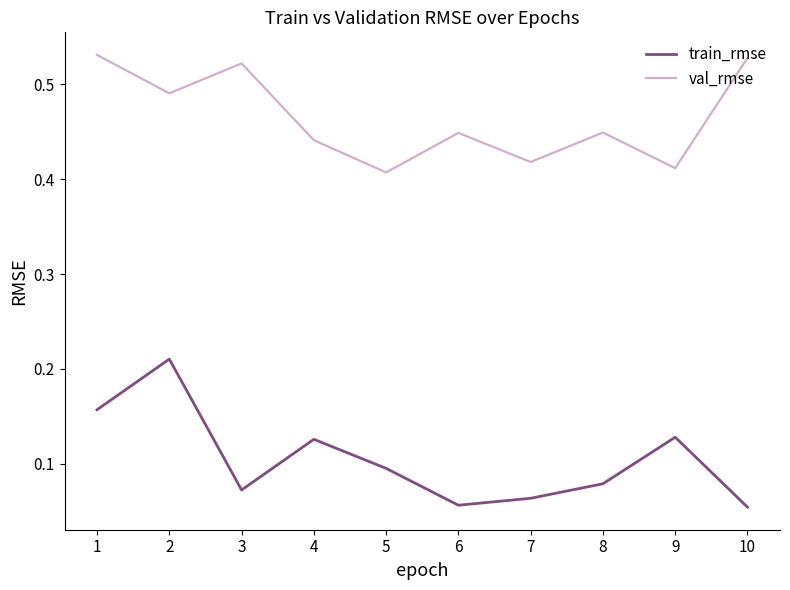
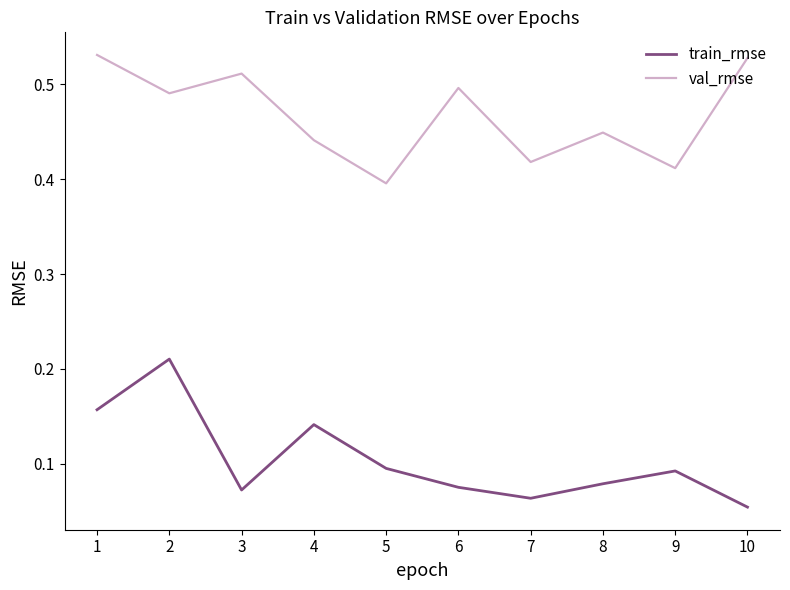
val_rmse, 3: 0.52 -> 0.51
train_rmse, 4: 0.13 -> 0.14
val_rmse, 5: 0.41 -> 0.40
train_rmse, 6: 0.06 -> 0.08
val_rmse, 6: 0.45 -> 0.50
train_rmse, 9: 0.13 -> 0.09
